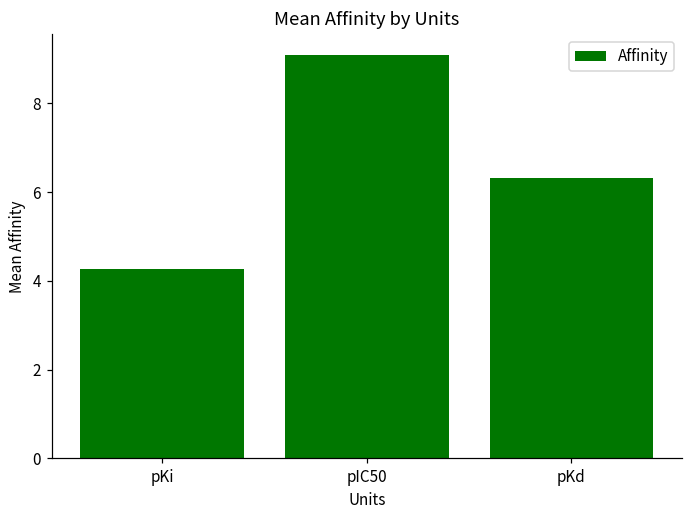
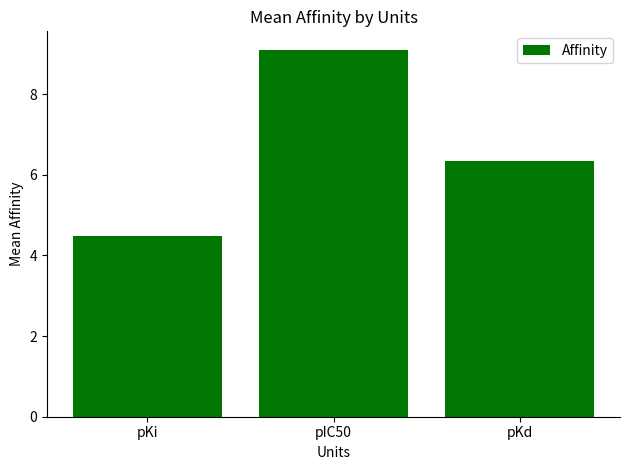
pKi: 4.3 -> 4.5
